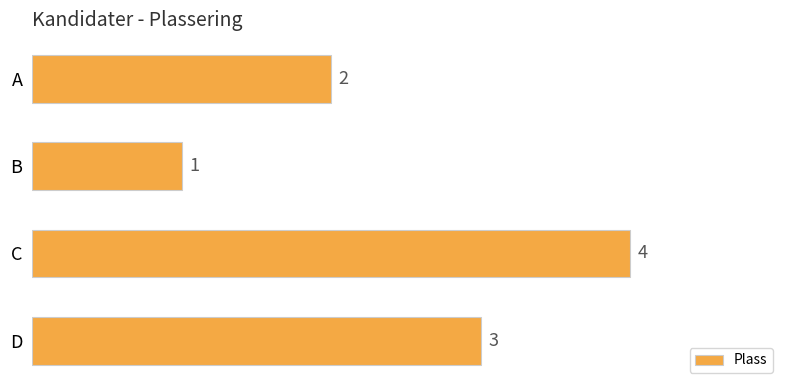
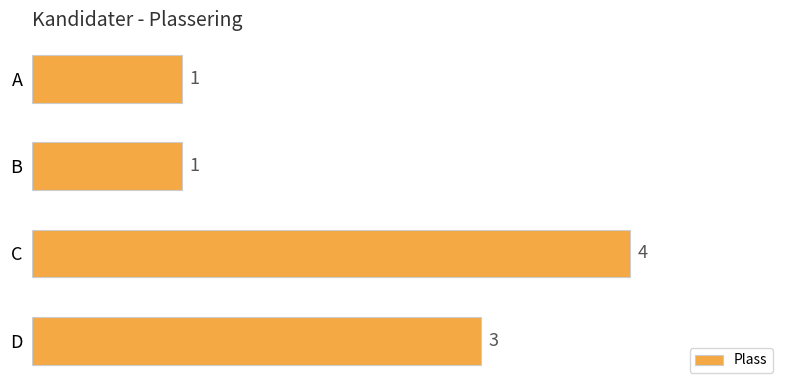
A: 2 -> 1
